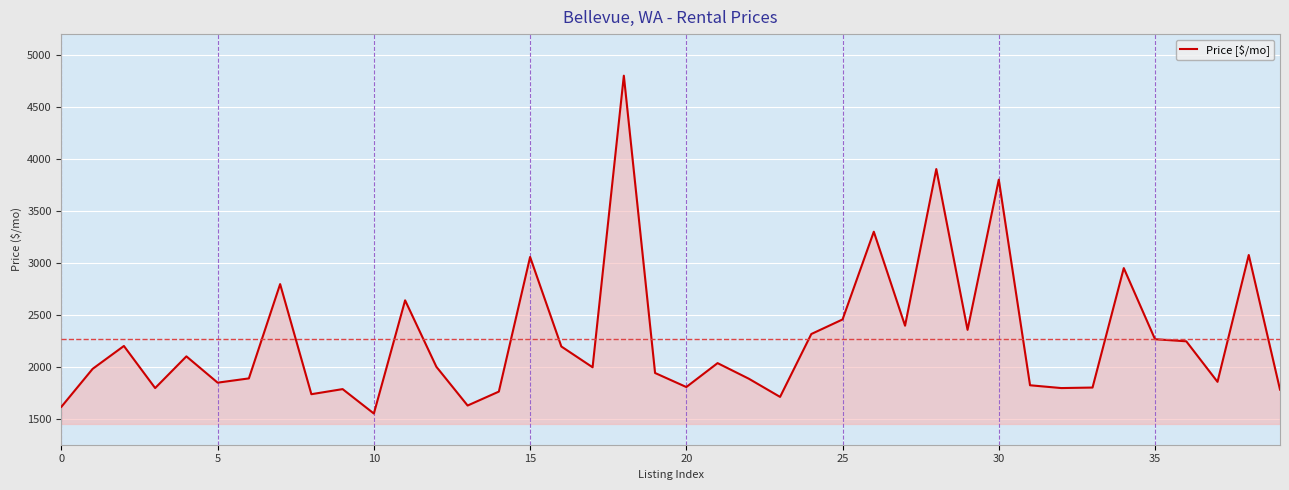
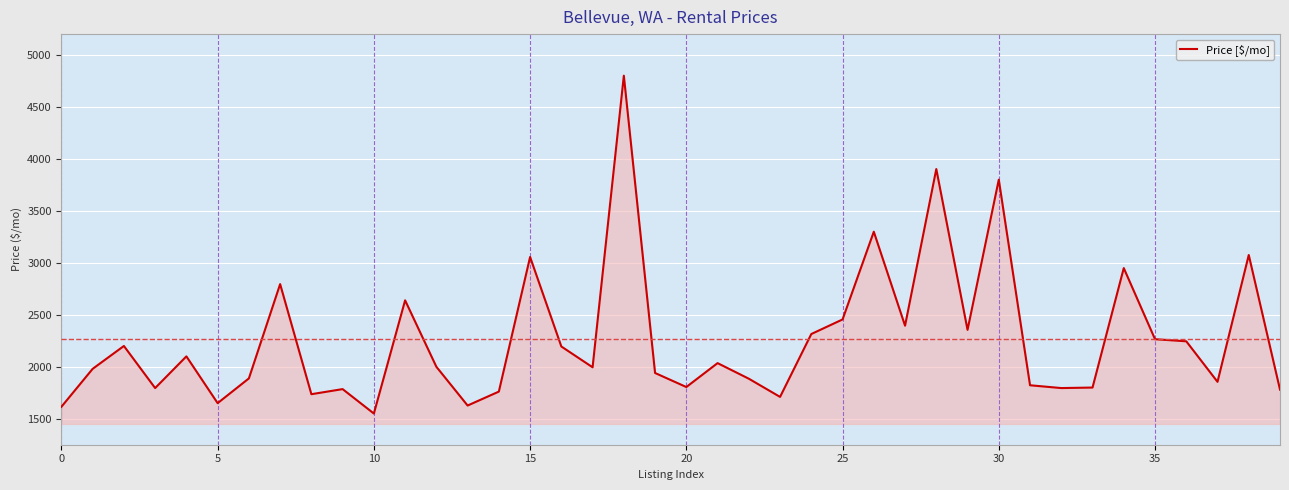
5: 1850 -> 1650
